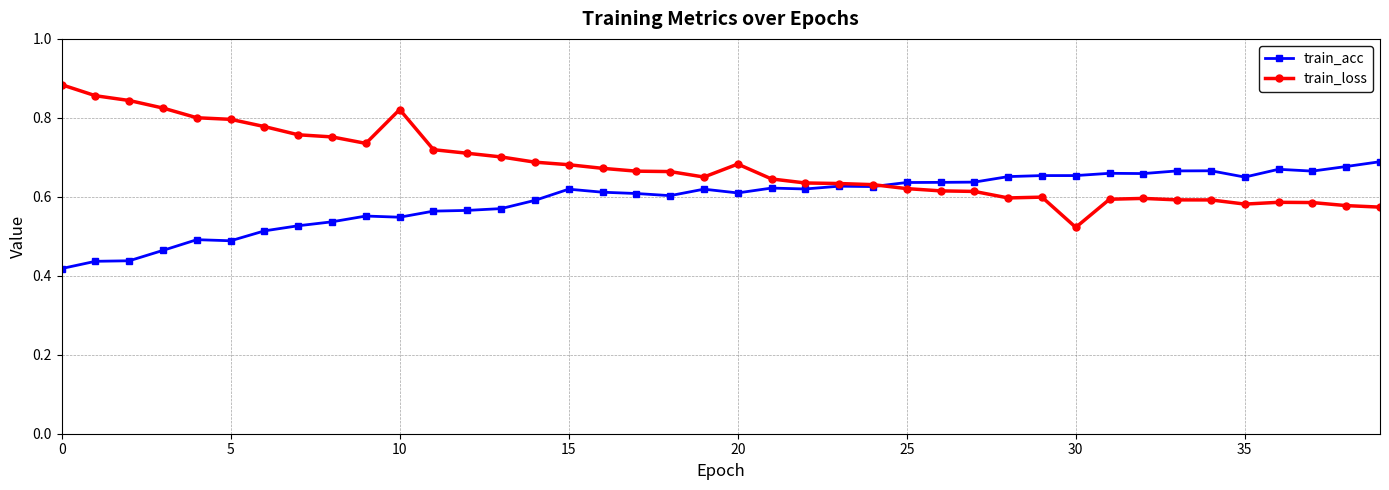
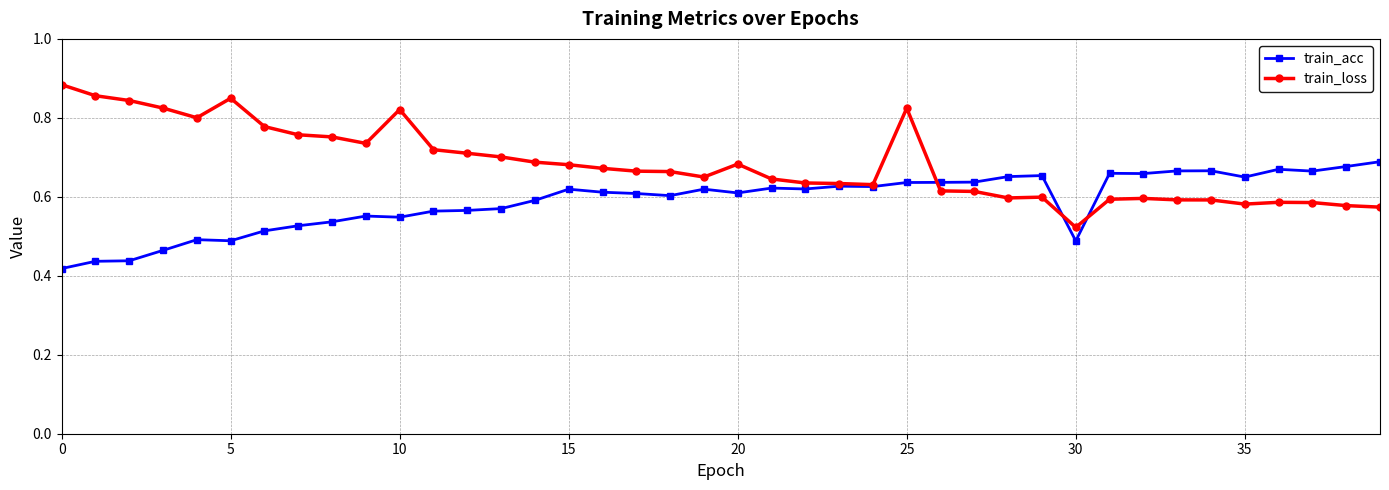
train_loss, 5: 0.80 -> 0.85
train_loss, 25: 0.62 -> 0.82
train_acc, 30: 0.65 -> 0.49
